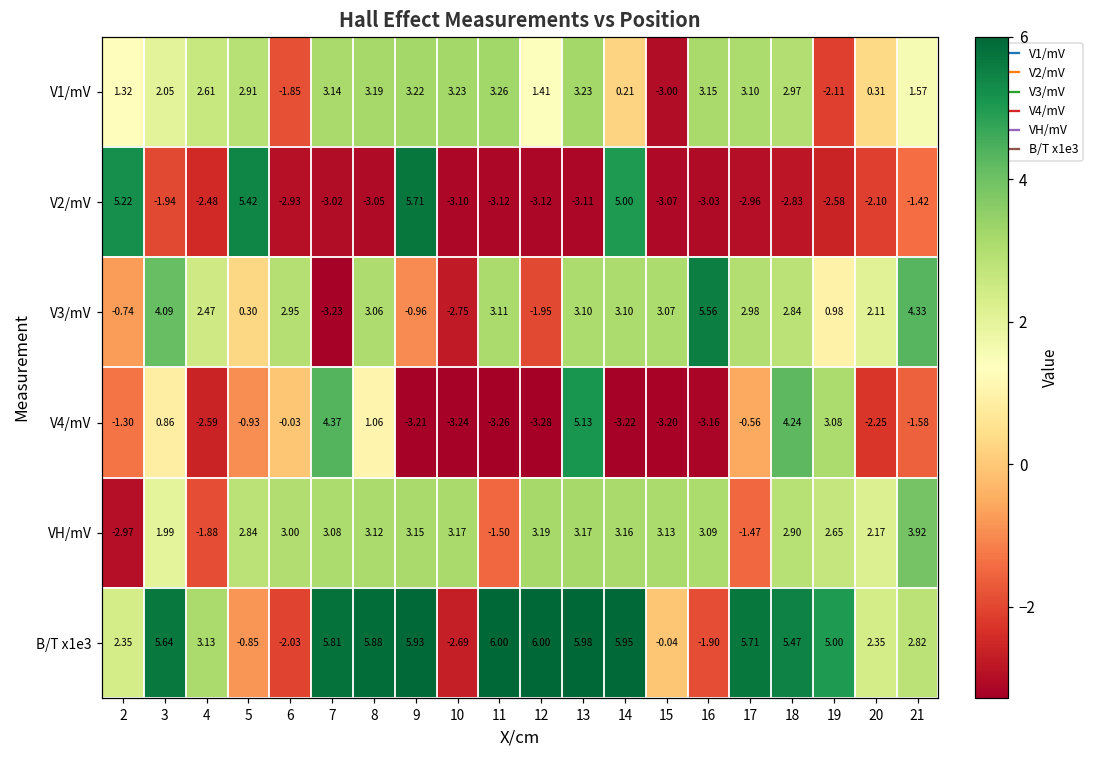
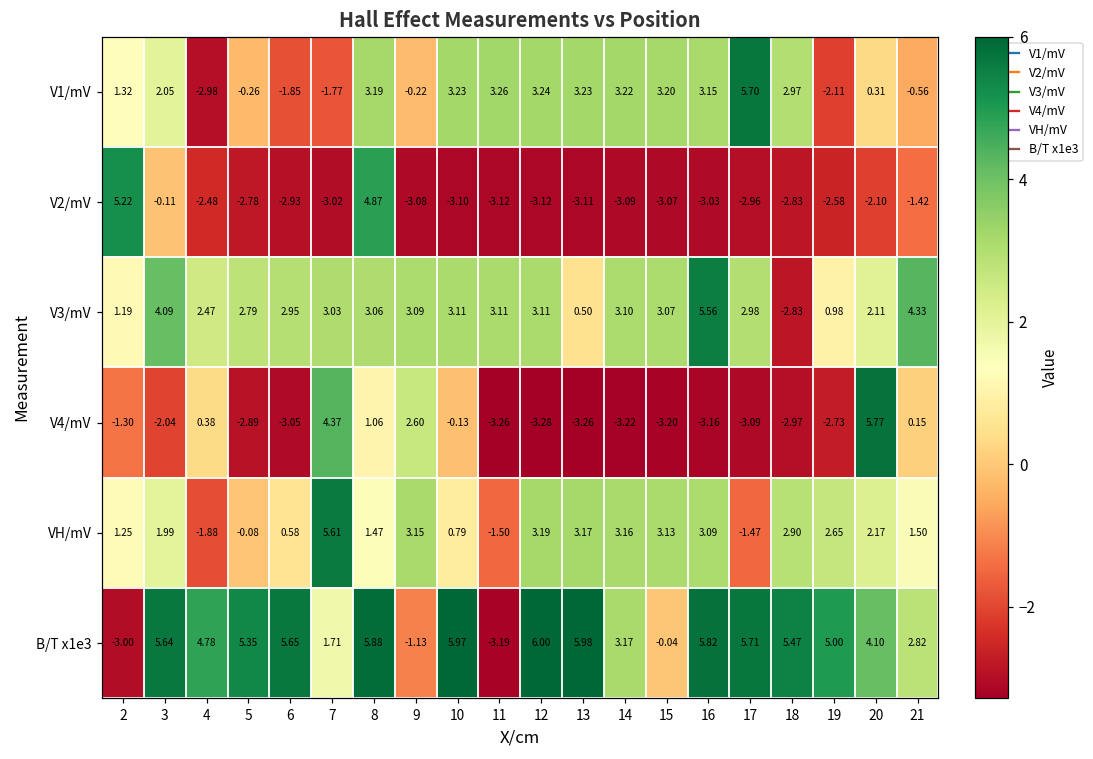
V1/mV, 4: 2.61 -> -2.98
V1/mV, 5: 2.91 -> -0.26
V1/mV, 7: 3.14 -> -1.77
V1/mV, 9: 3.22 -> -0.22
V1/mV, 12: 1.41 -> 3.24
V1/mV, 14: 0.21 -> 3.22
V1/mV, 15: -3.00 -> 3.20
V1/mV, 17: 3.10 -> 5.70
V1/mV, 21: 1.57 -> -0.56
V2/mV, 3: -1.94 -> -0.11
V2/mV, 5: 5.42 -> -2.78
V2/mV, 8: -3.05 -> 4.87
V2/mV, 9: 5.71 -> -3.08
V2/mV, 14: 5.00 -> -3.09
V3/mV, 2: -0.74 -> 1.19
V3/mV, 5: 0.30 -> 2.79
V3/mV, 7: -3.23 -> 3.03
V3/mV, 9: -0.96 -> 3.09
V3/mV, 10: -2.75 -> 3.11
V3/mV, 12: -1.95 -> 3.11
V3/mV, 13: 3.10 -> 0.50
V3/mV, 18: 2.84 -> -2.83
V4/mV, 3: 0.86 -> -2.04
V4/mV, 4: -2.59 -> 0.38
V4/mV, 5: -0.93 -> -2.89
V4/mV, 6: -0.03 -> -3.05
V4/mV, 9: -3.21 -> 2.60
V4/mV, 10: -3.24 -> -0.13
V4/mV, 13: 5.13 -> -3.26
V4/mV, 17: -0.56 -> -3.09
V4/mV, 18: 4.24 -> -2.97
V4/mV, 19: 3.08 -> -2.73
V4/mV, 20: -2.25 -> 5.77
V4/mV, 21: -1.58 -> 0.15
VH/mV, 2: -2.97 -> 1.25
VH/mV, 5: 2.84 -> -0.08
VH/mV, 6: 3.00 -> 0.58
VH/mV, 7: 3.08 -> 5.61
VH/mV, 8: 3.12 -> 1.47
VH/mV, 10: 3.17 -> 0.79
VH/mV, 21: 3.92 -> 1.50
B/T x1e3, 2: 2.35 -> -3.00
B/T x1e3, 4: 3.13 -> 4.78
B/T x1e3, 5: -0.85 -> 5.35
B/T x1e3, 6: -2.03 -> 5.65
B/T x1e3, 7: 5.81 -> 1.71
B/T x1e3, 9: 5.93 -> -1.13
B/T x1e3, 10: -2.69 -> 5.97
B/T x1e3, 11: 6.00 -> -3.19
B/T x1e3, 14: 5.95 -> 3.17
B/T x1e3, 16: -1.90 -> 5.82
B/T x1e3, 20: 2.35 -> 4.10
